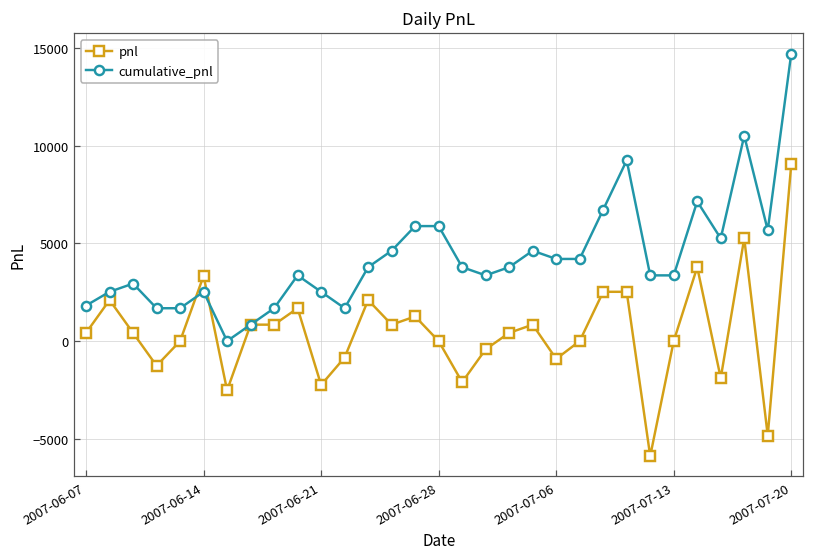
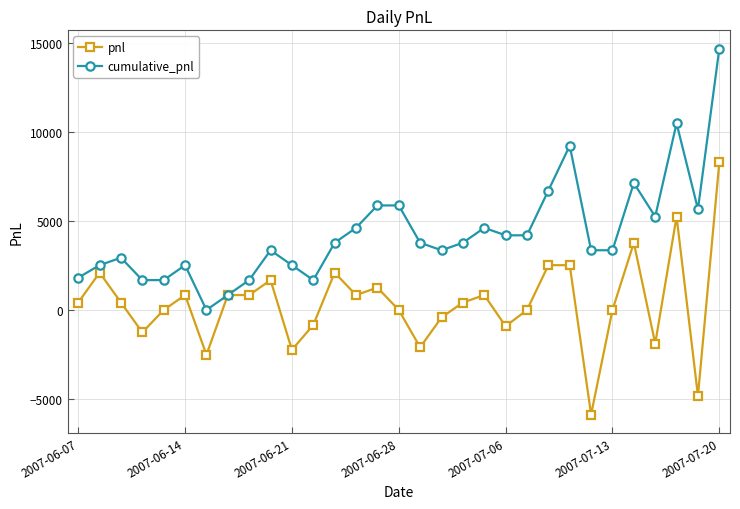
pnl, 2007-06-14: 3300 -> 800
pnl, 2007-07-20: 9000 -> 8300
